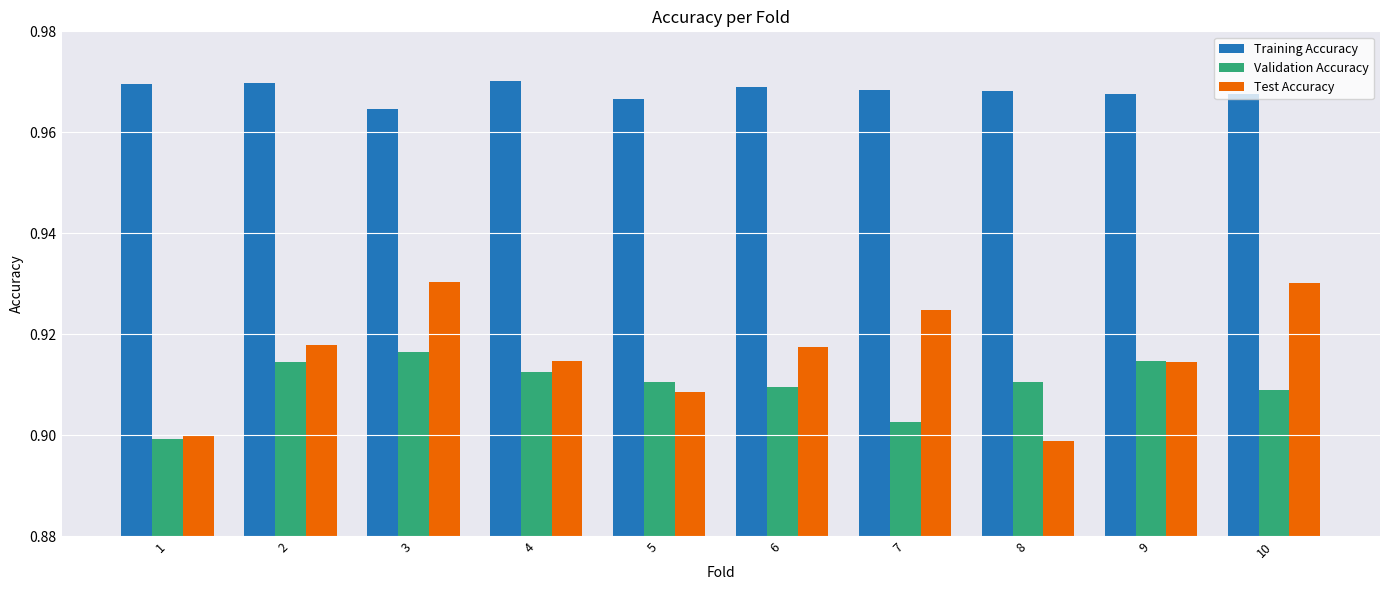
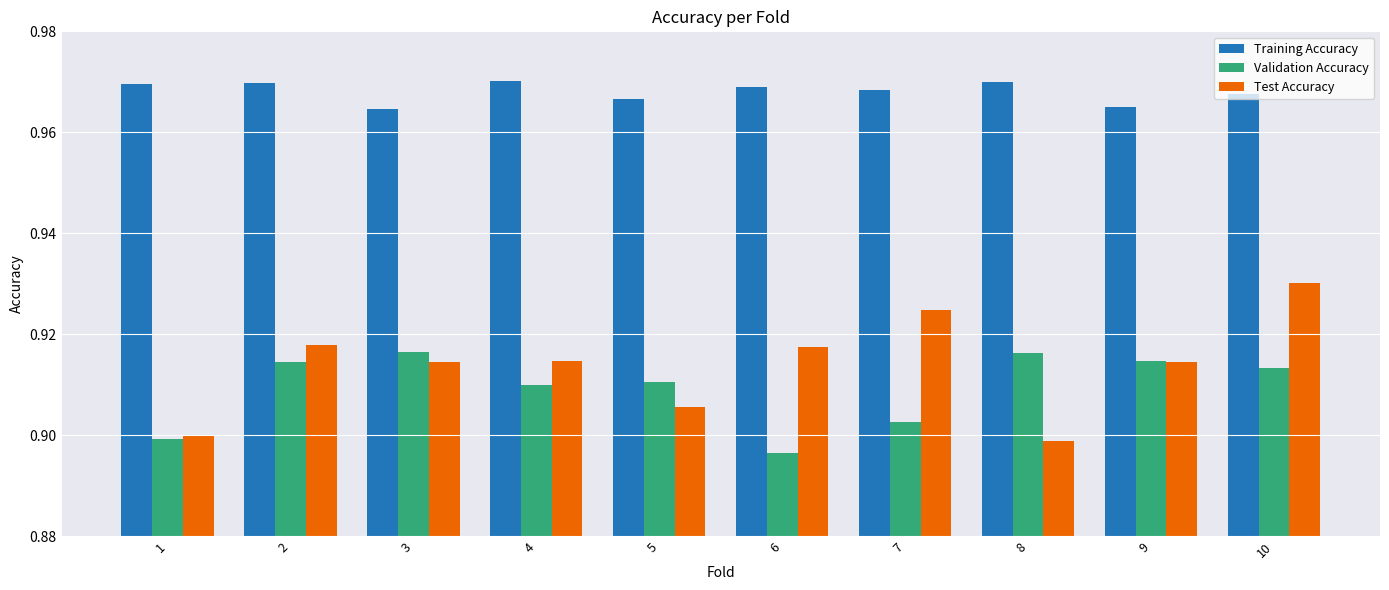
Test Accuracy, 3: 0.930 -> 0.914
Validation Accuracy, 4: 0.913 -> 0.910
Test Accuracy, 5: 0.909 -> 0.906
Validation Accuracy, 6: 0.910 -> 0.897
Training Accuracy, 8: 0.968 -> 0.970
Validation Accuracy, 8: 0.911 -> 0.916
Training Accuracy, 9: 0.967 -> 0.965
Validation Accuracy, 10: 0.909 -> 0.913
